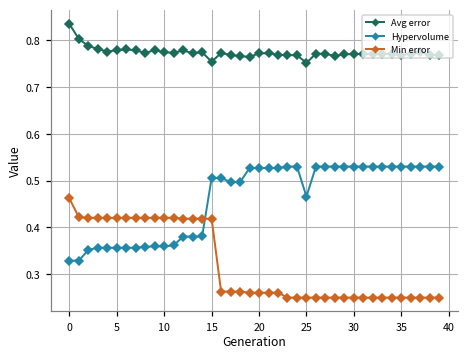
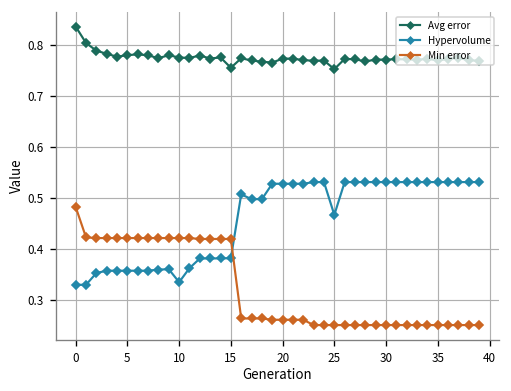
Min error, 0: 0.46 -> 0.48
Hypervolume, 10: 0.36 -> 0.33
Hypervolume, 15: 0.51 -> 0.38
